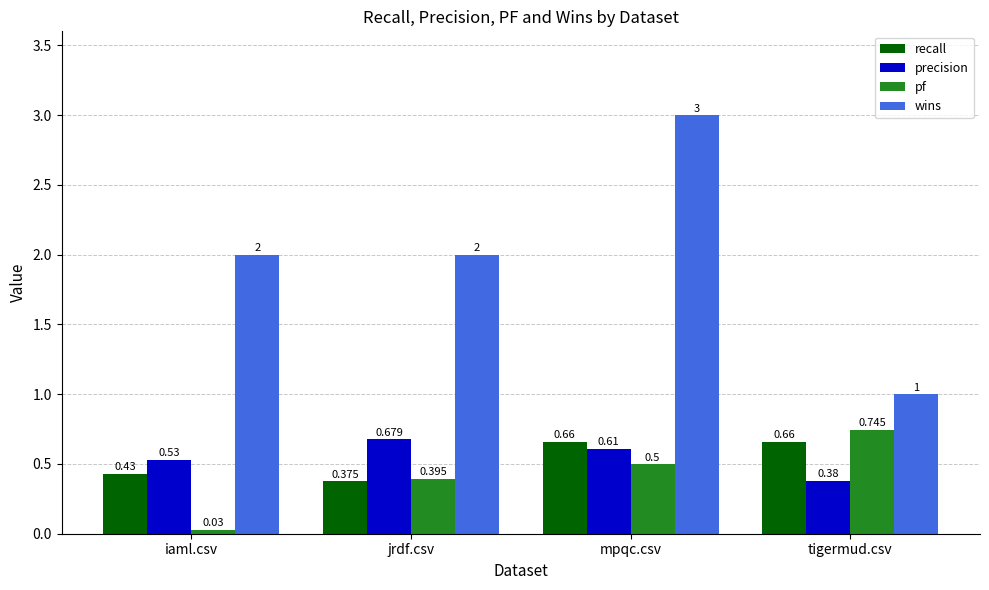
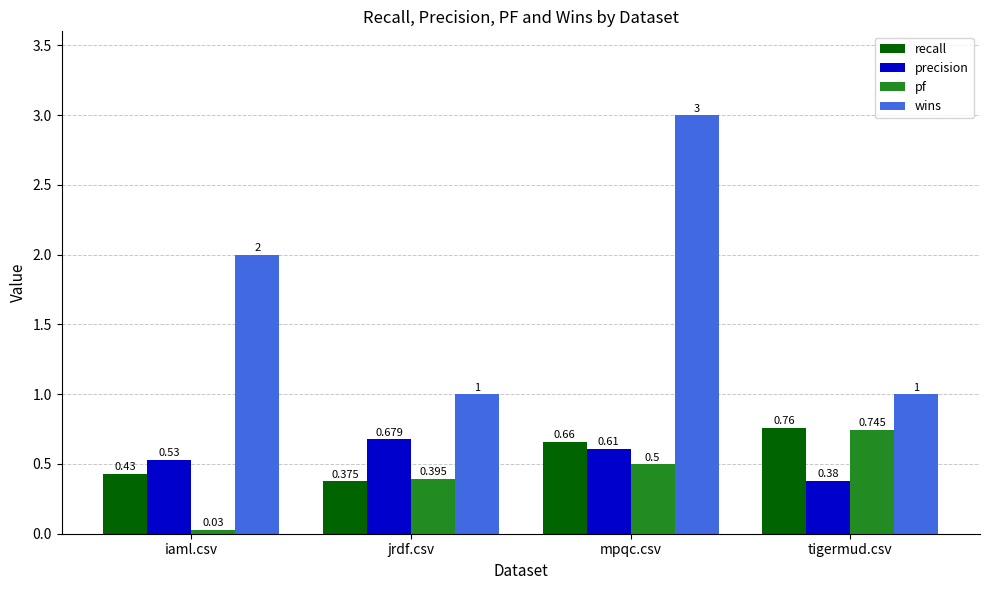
wins, jrdf.csv: 2 -> 1
recall, tigermud.csv: 0.66 -> 0.76
